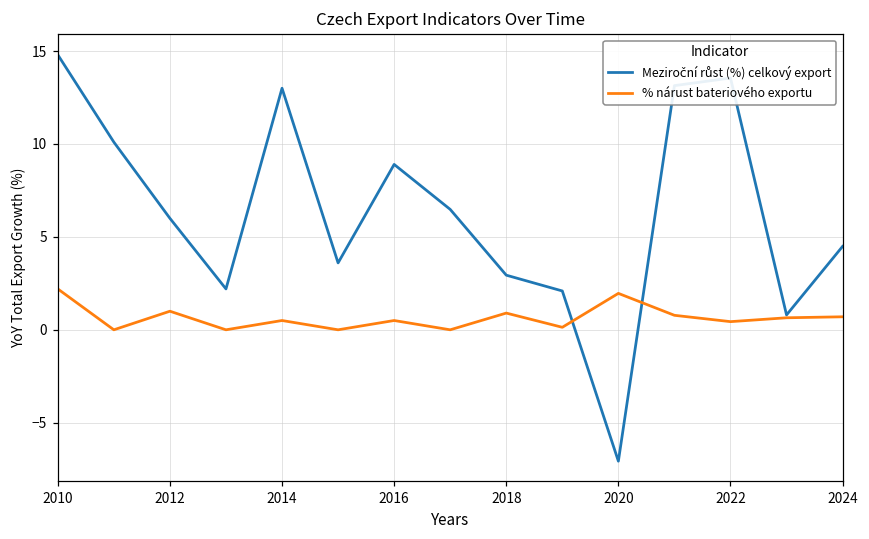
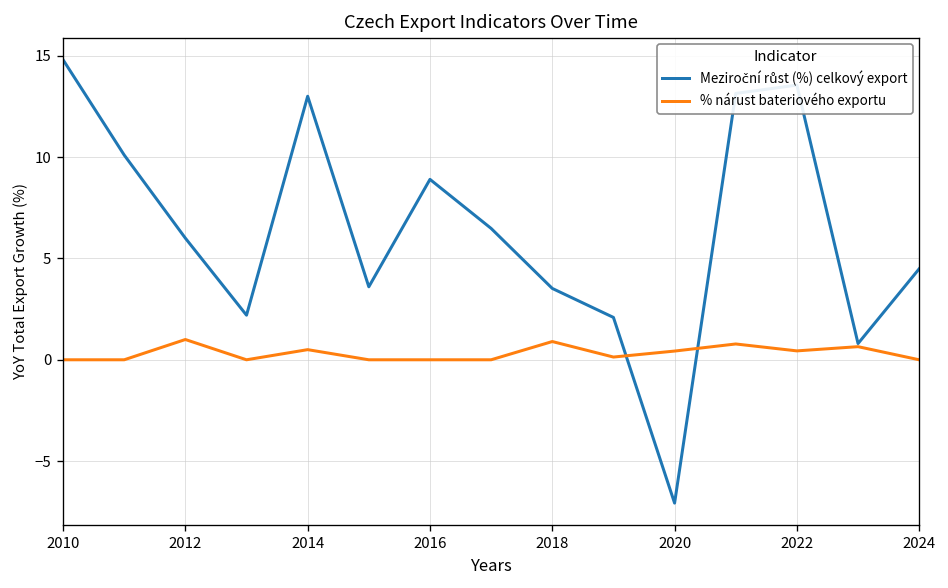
% nárust bateriového exportu, 2010: 2.2 -> 0.0
% nárust bateriového exportu, 2016: 0.5 -> 0.0
Meziroční růst (%) celkový export, 2018: 2.9 -> 3.5
% nárust bateriového exportu, 2020: 2.0 -> 0.4
% nárust bateriového exportu, 2024: 0.7 -> 0.0
